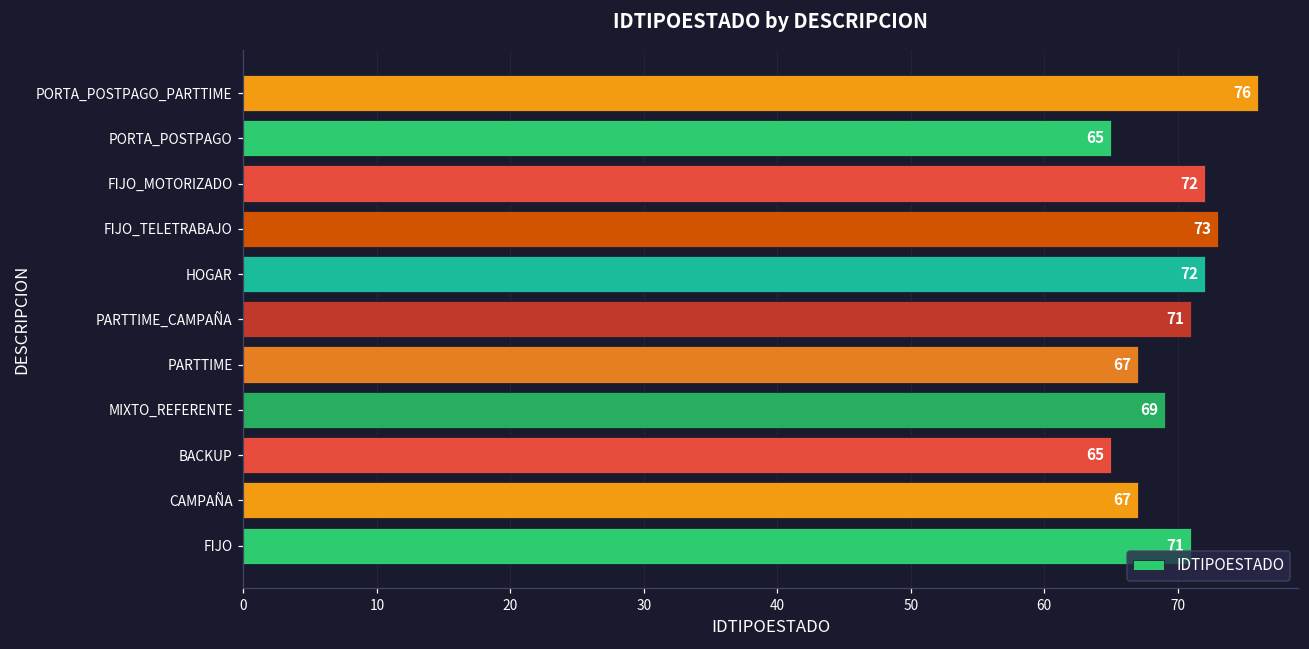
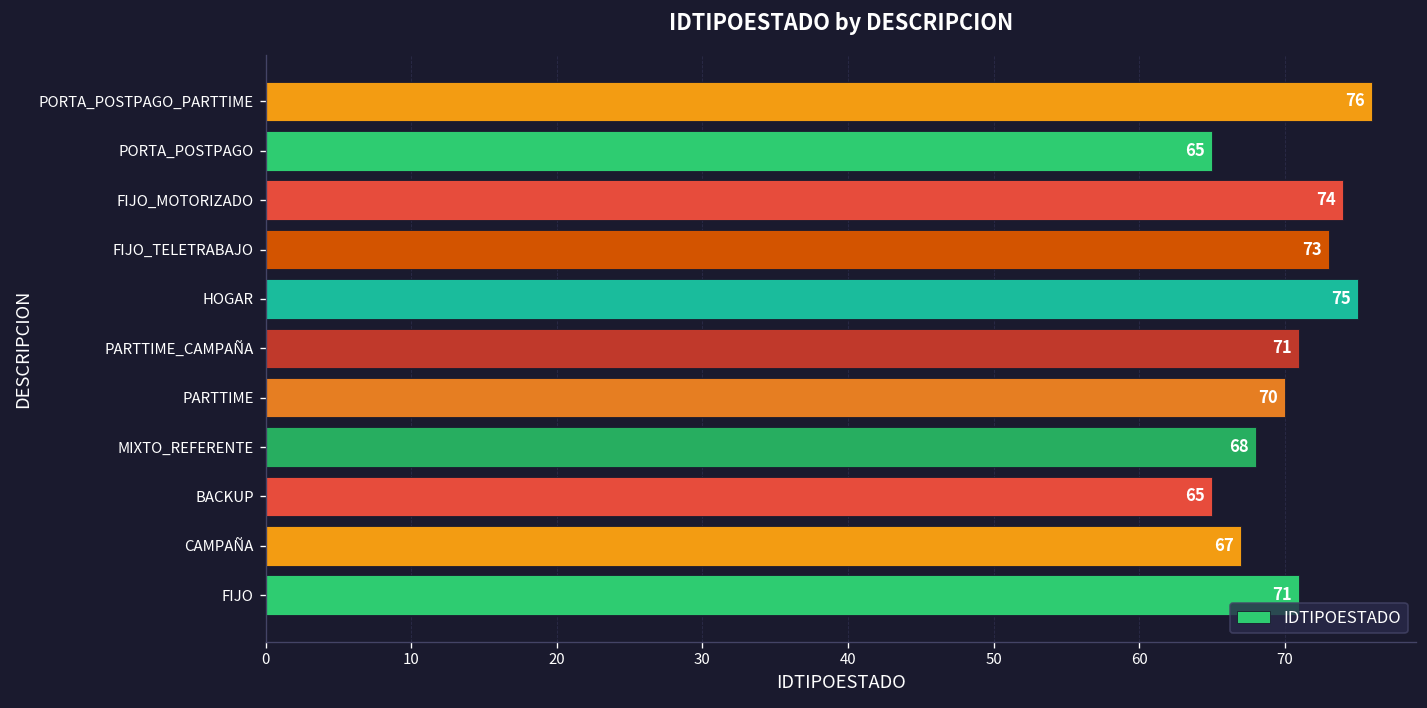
FIJO_MOTORIZADO: 72 -> 74
HOGAR: 72 -> 75
PARTTIME: 67 -> 70
MIXTO_REFERENTE: 69 -> 68
